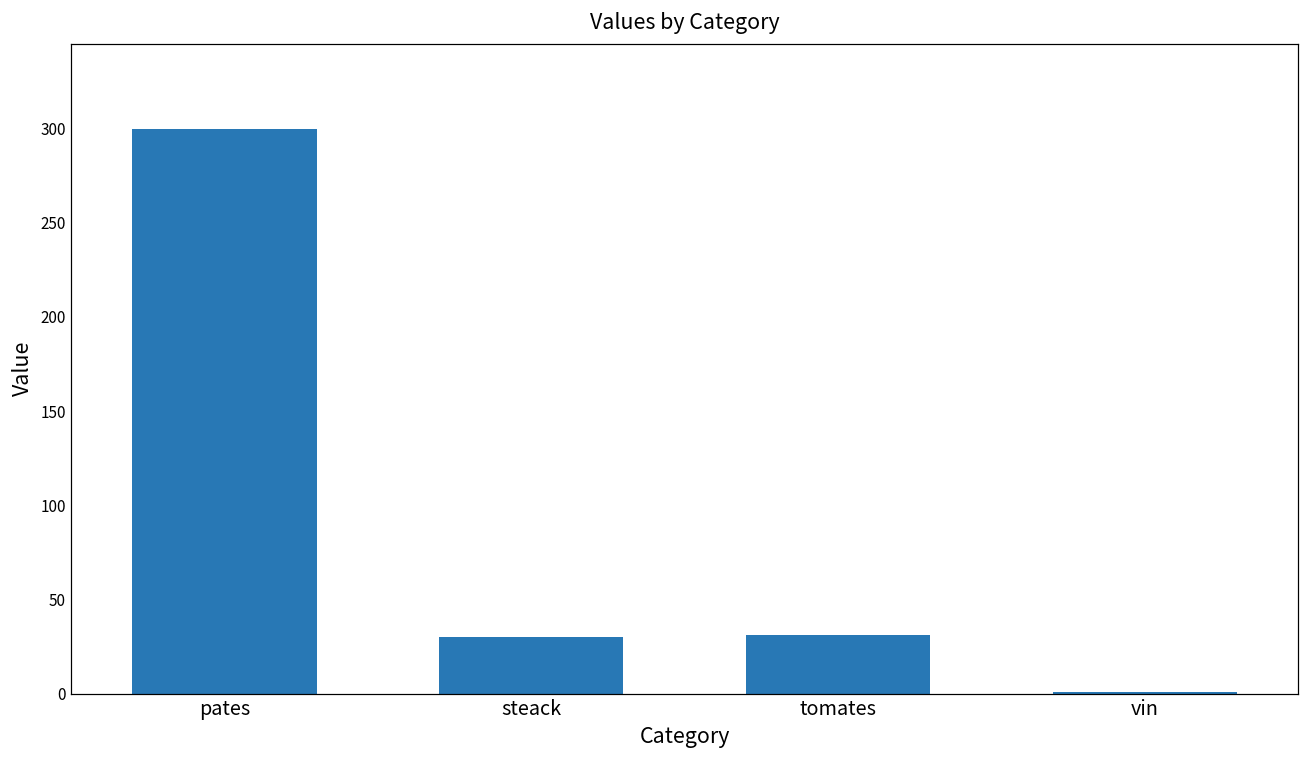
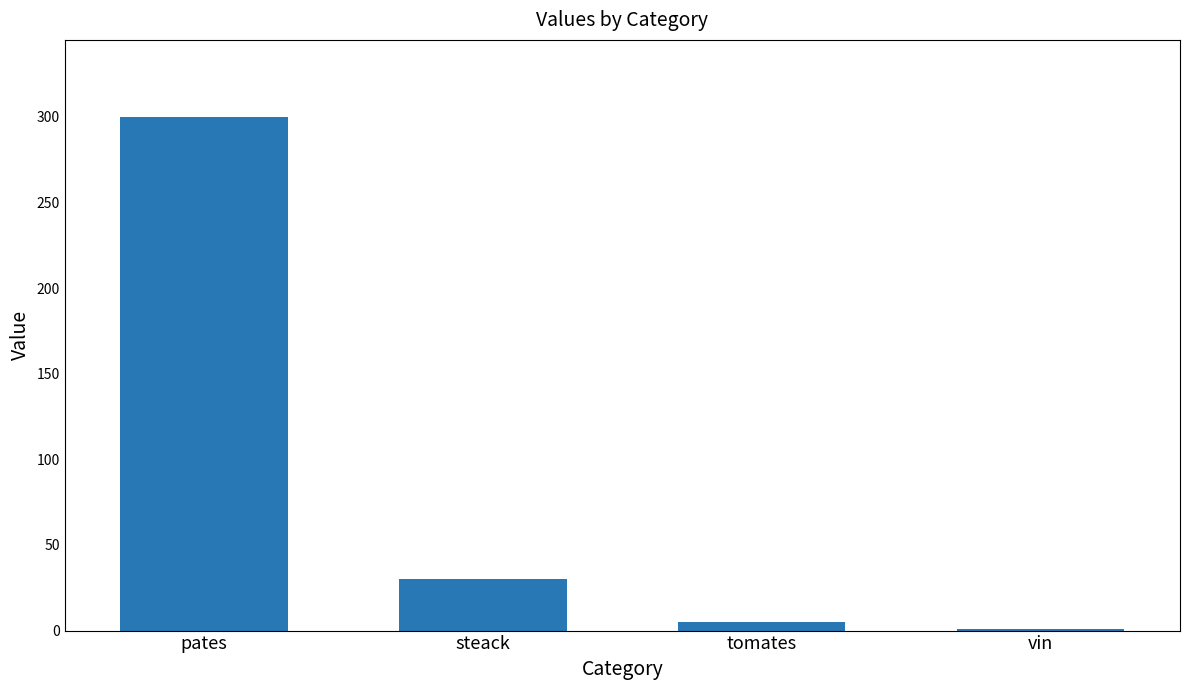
tomates: 31 -> 5
